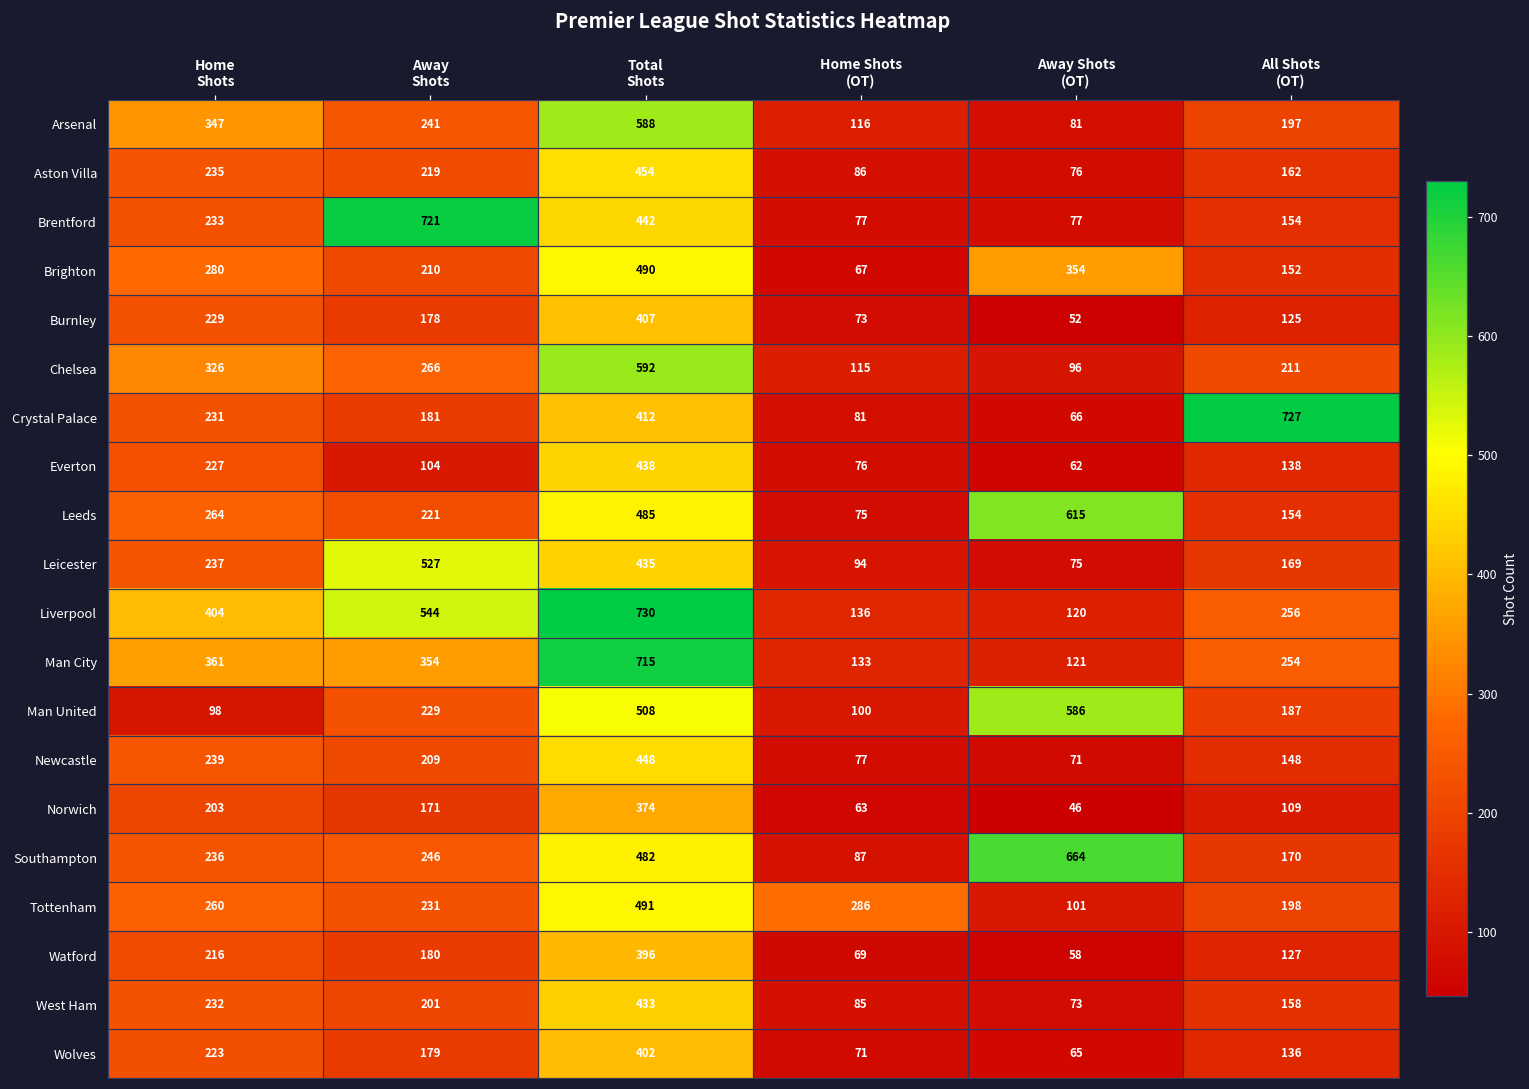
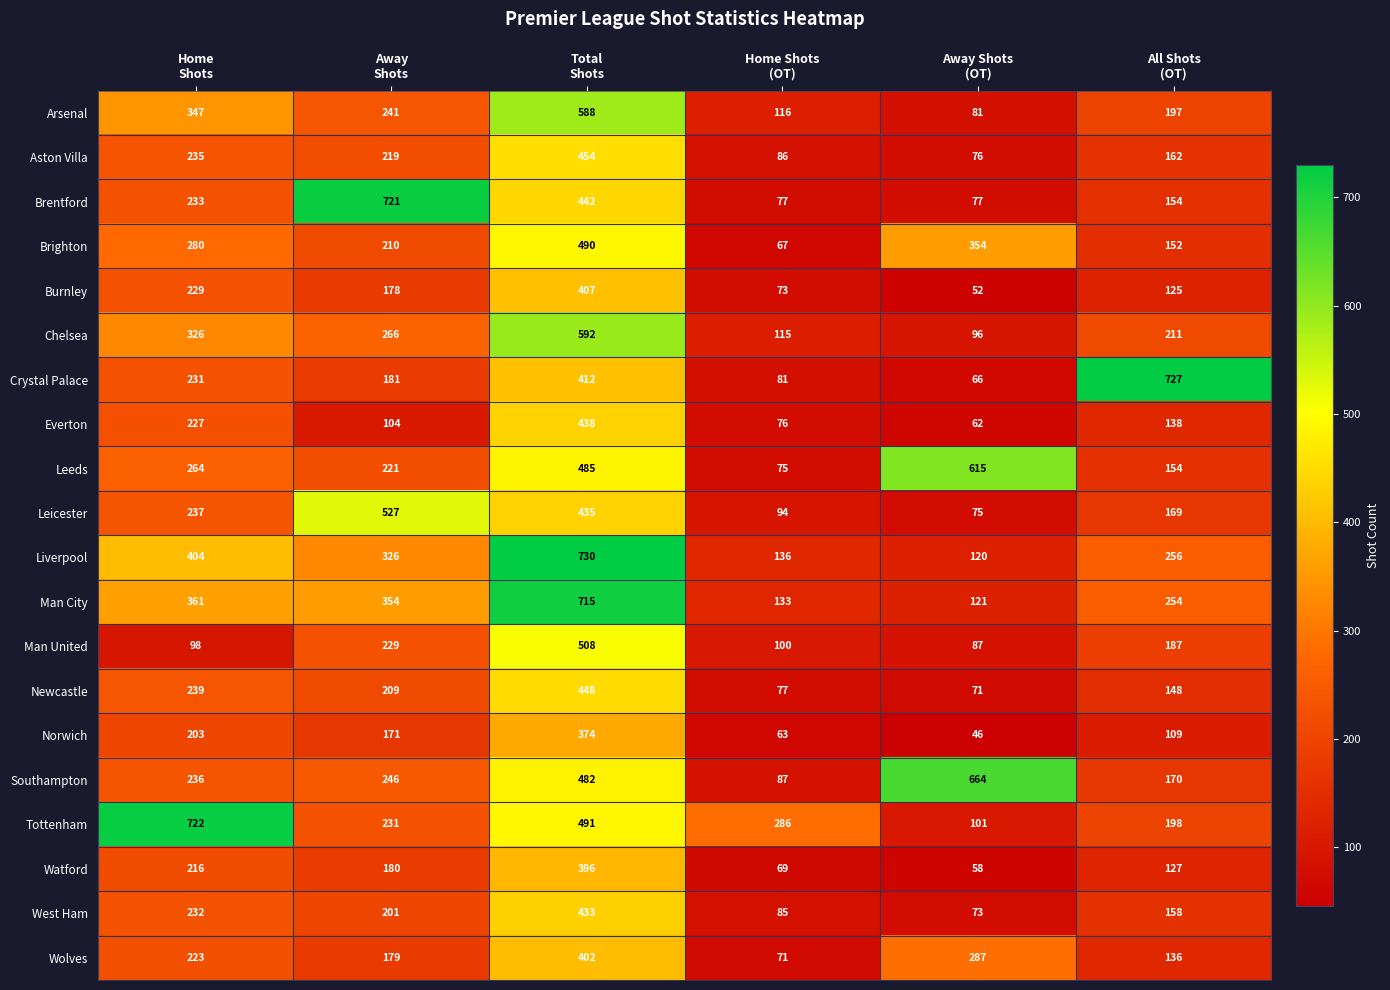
Liverpool, Away Shots: 544 -> 326
Man United, Away Shots (OT): 586 -> 87
Tottenham, Home Shots: 260 -> 722
Wolves, Away Shots (OT): 65 -> 287
